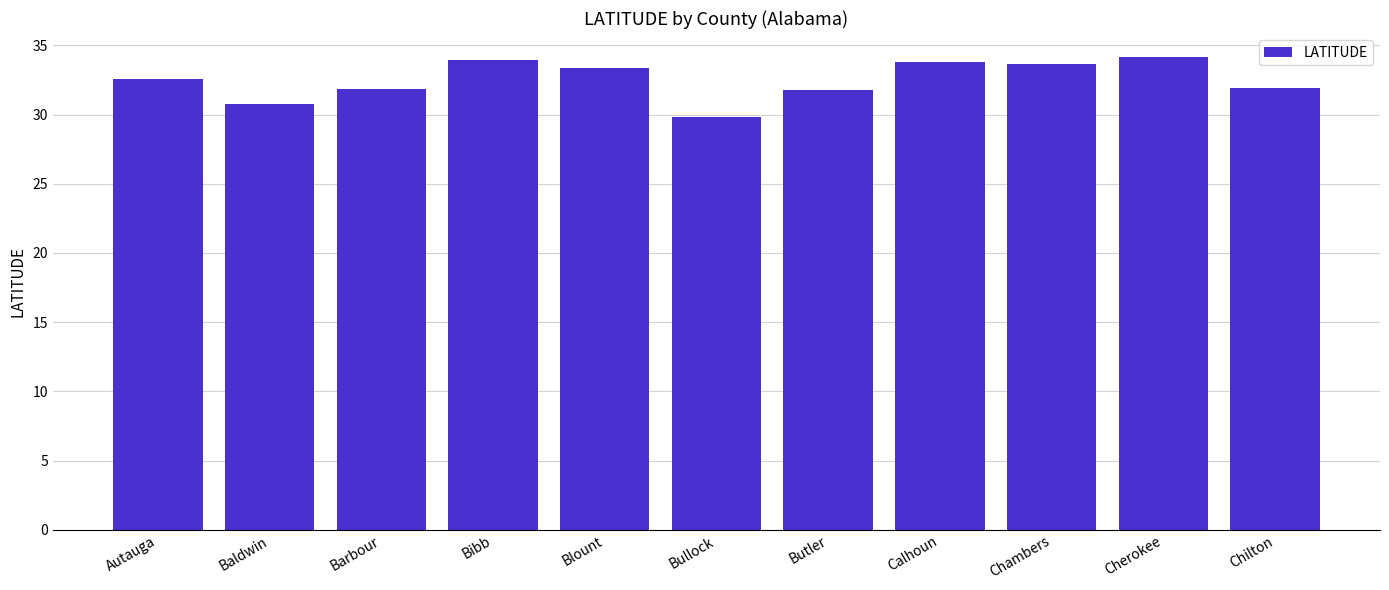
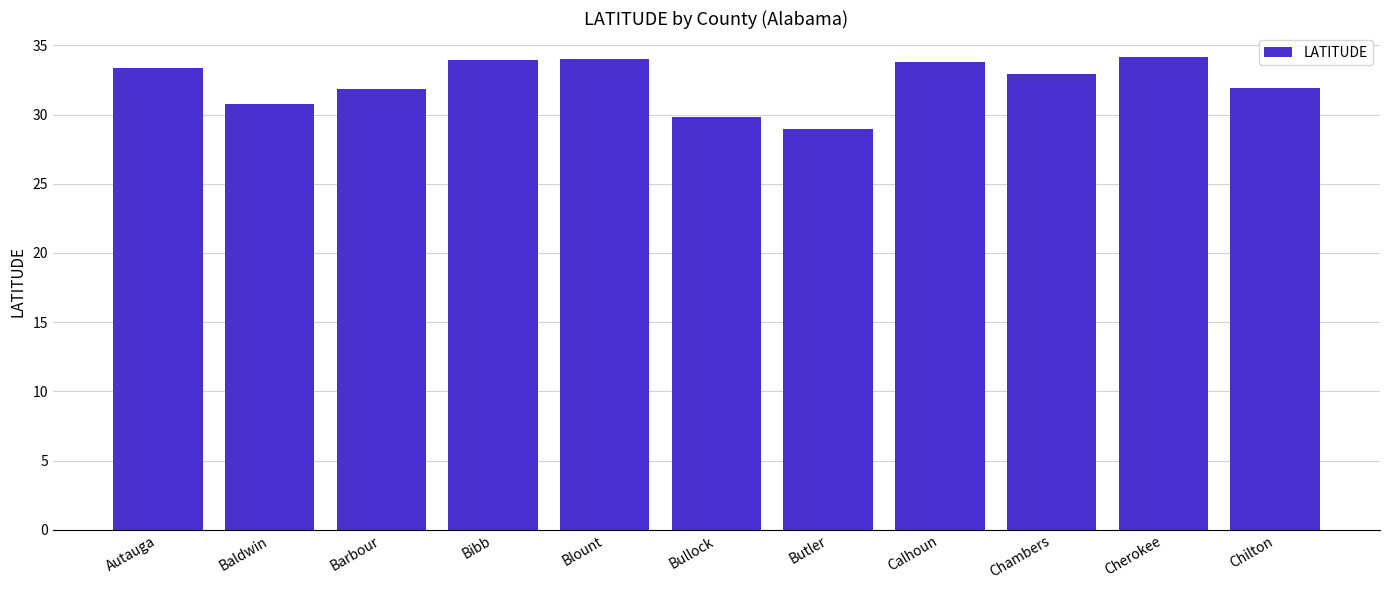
Autauga: 32.5 -> 33.4
Blount: 33.3 -> 34.0
Butler: 31.8 -> 29.0
Chambers: 33.6 -> 32.9
